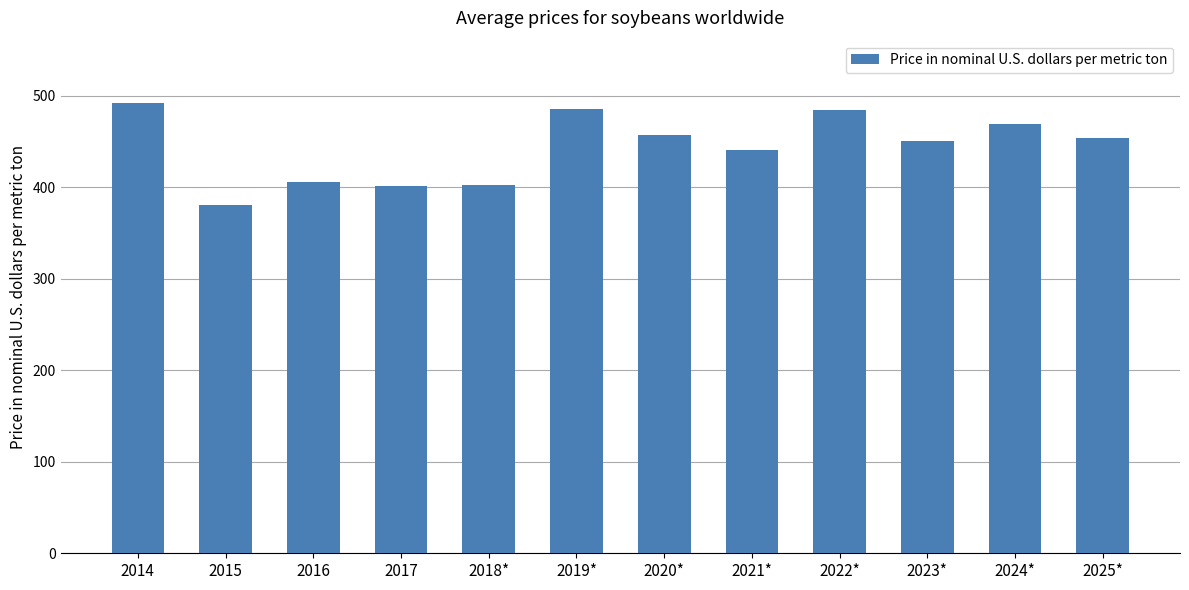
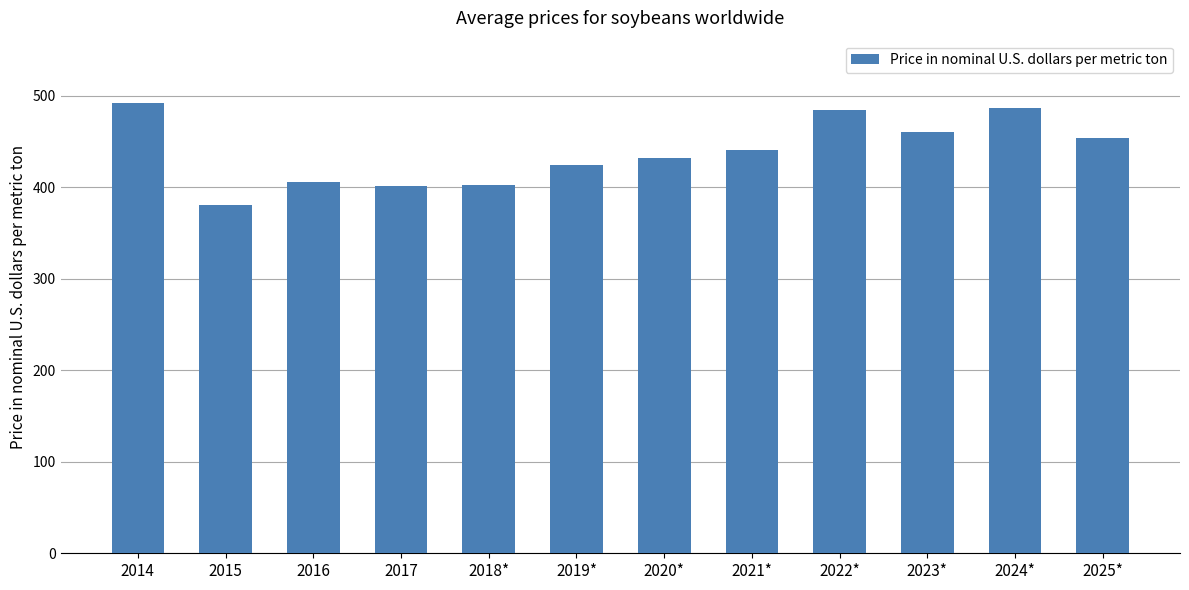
2019*: 490 -> 420
2020*: 460 -> 430
2023*: 450 -> 460
2024*: 470 -> 490
